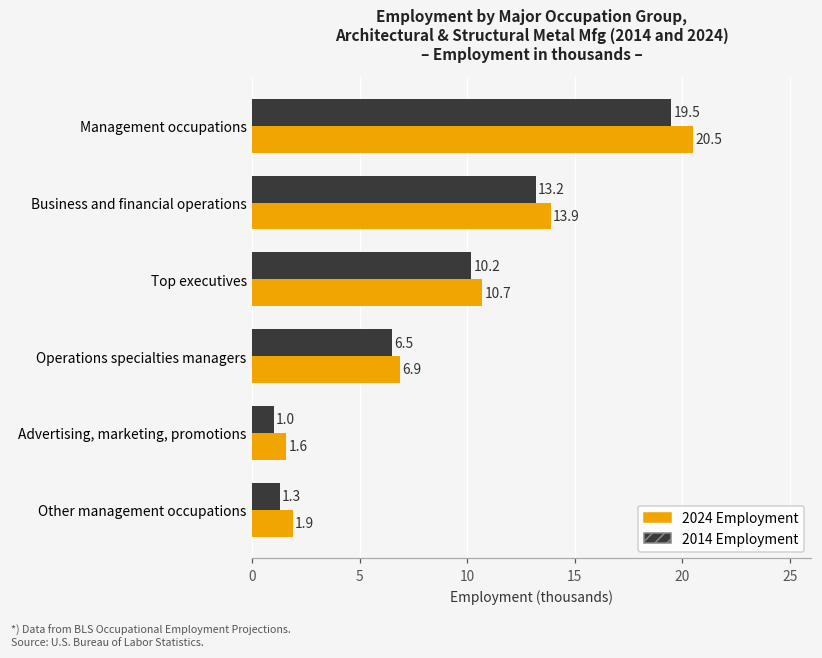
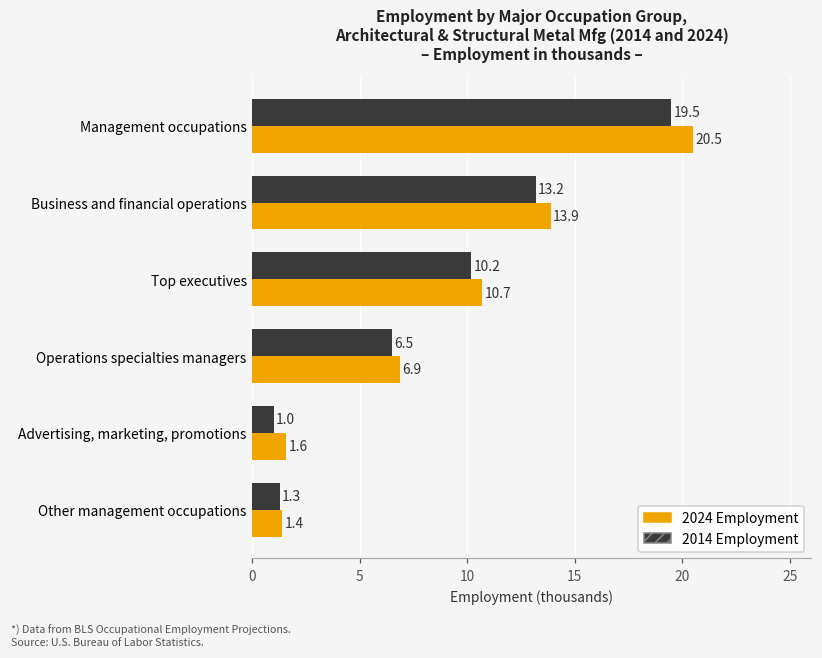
2024 Employment, Other management occupations: 1.9 -> 1.4
